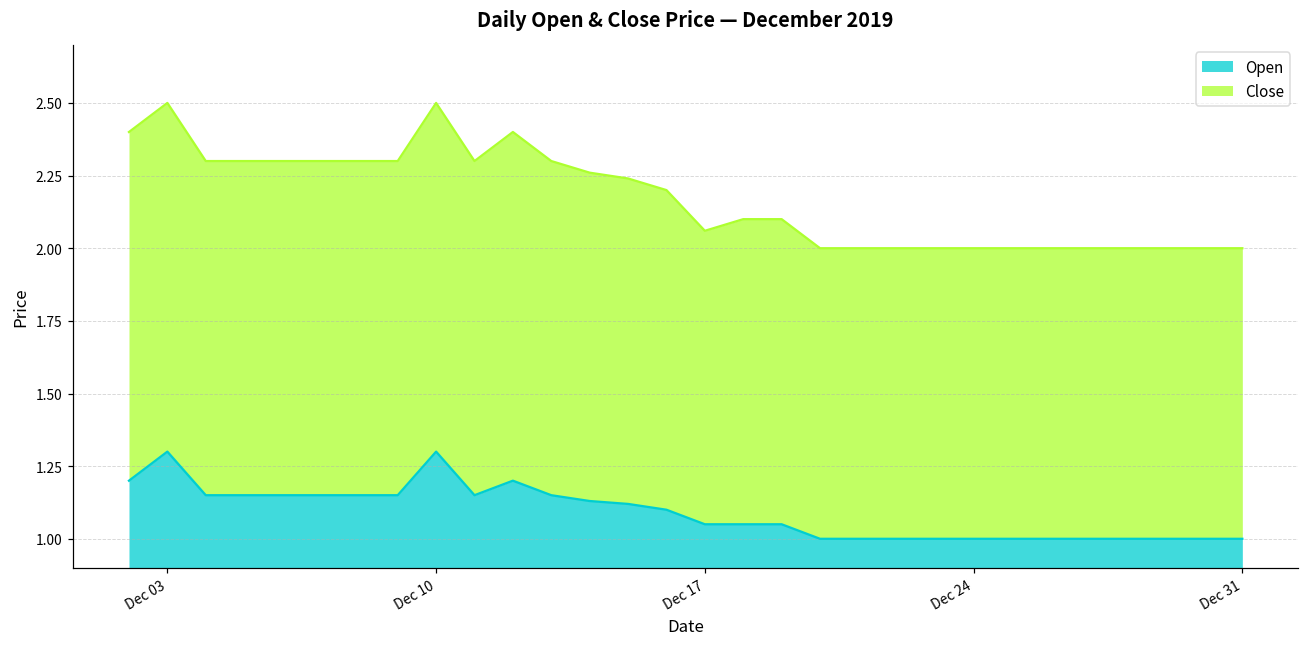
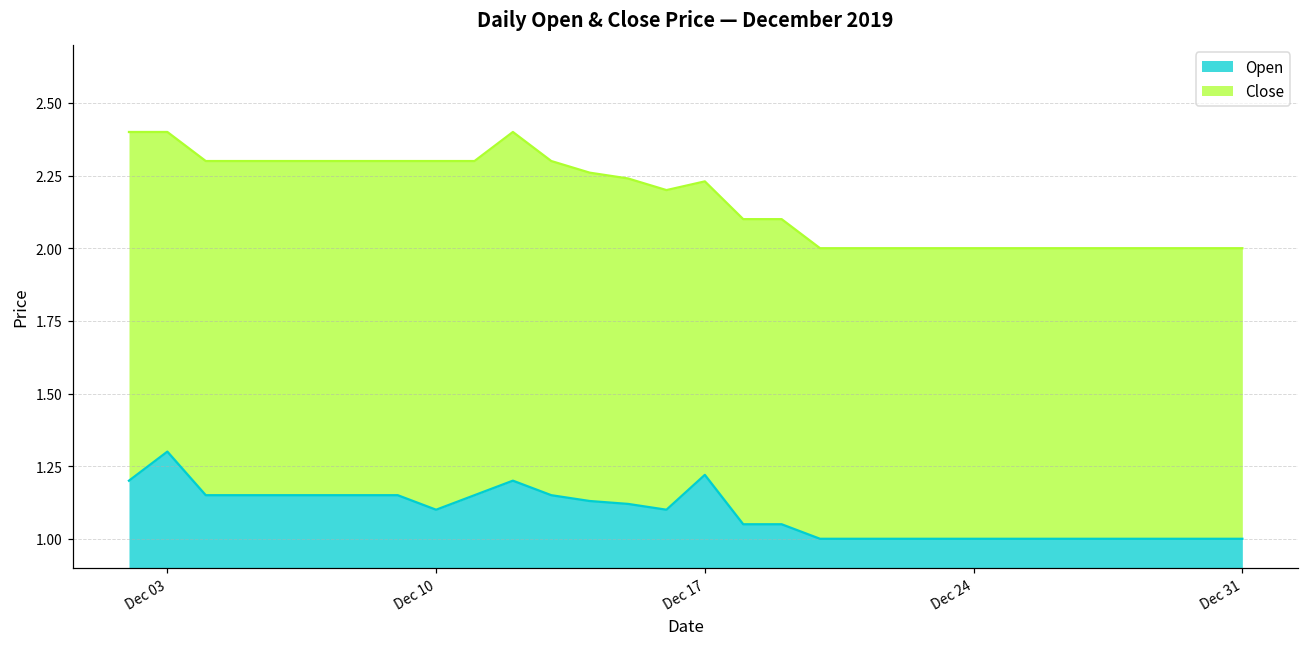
Close, Dec 03: 1.2 -> 1.1
Open, Dec 10: 1.3 -> 1.1
Open, Dec 17: 1.05 -> 1.22
